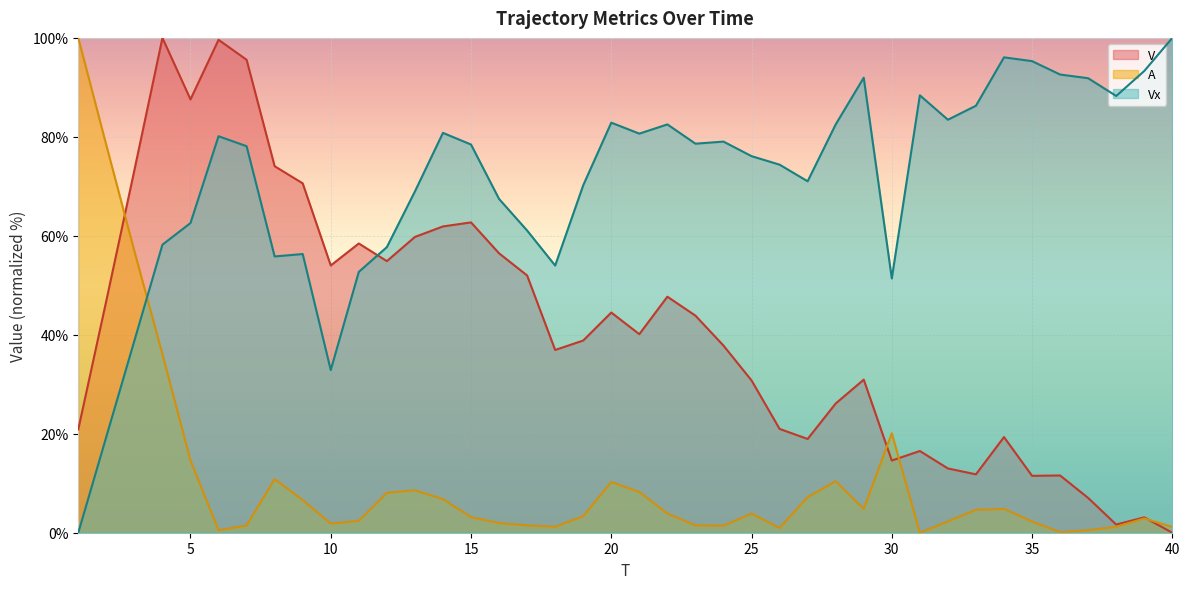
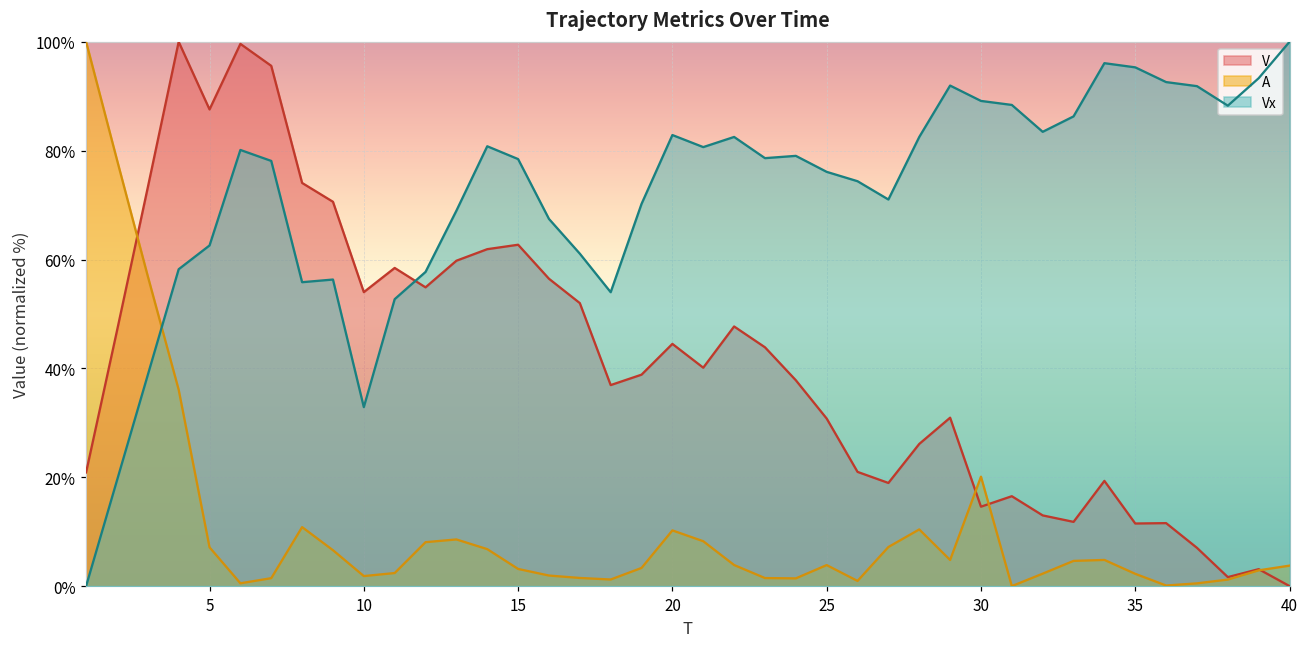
A, 5: 15% -> 7%
Vx, 30: 51% -> 89%
A, 40: 1% -> 4%
